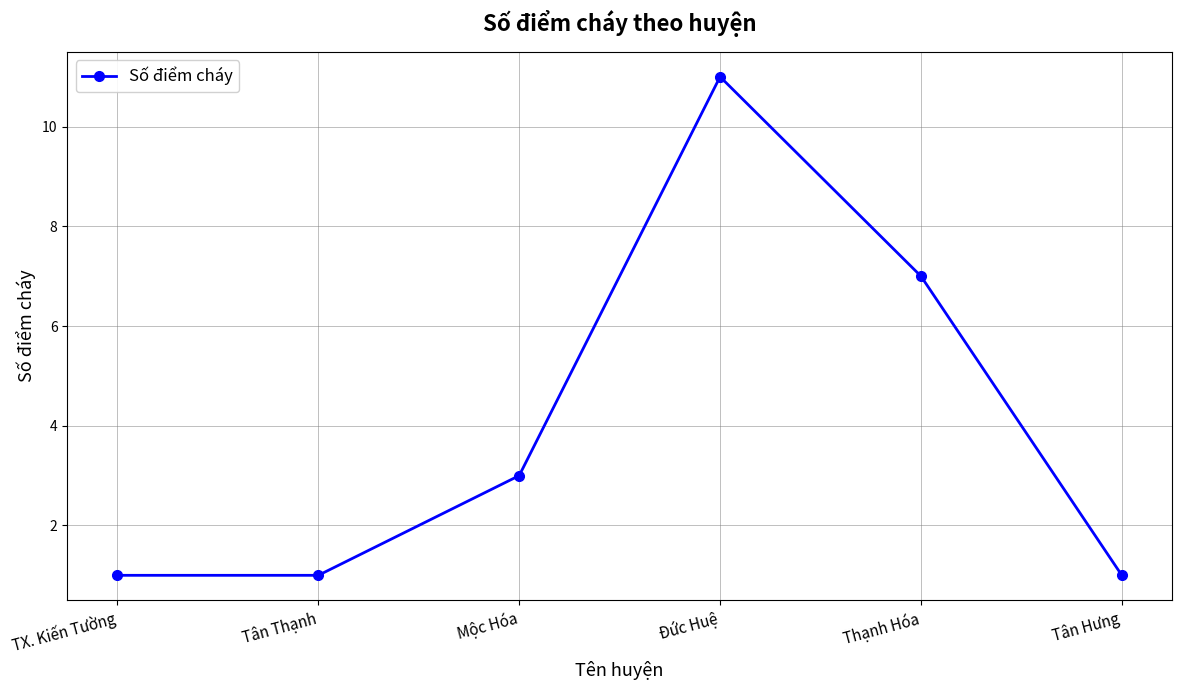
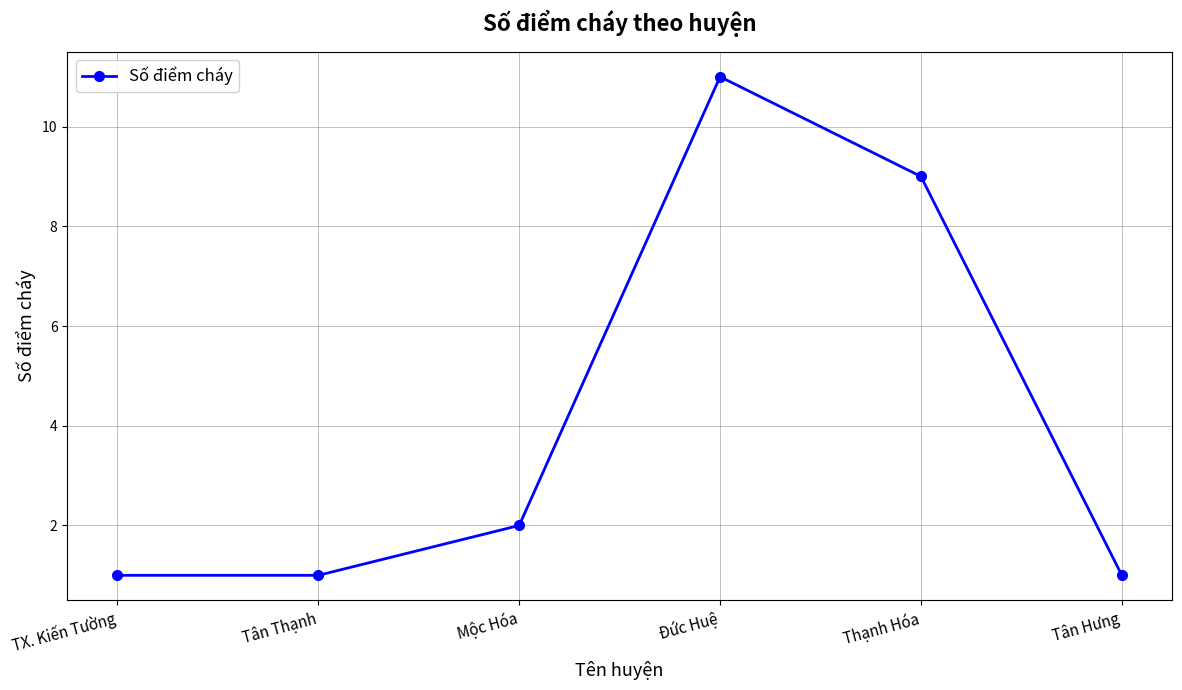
Mộc Hóa: 3 -> 2
Thạnh Hóa: 7 -> 9
